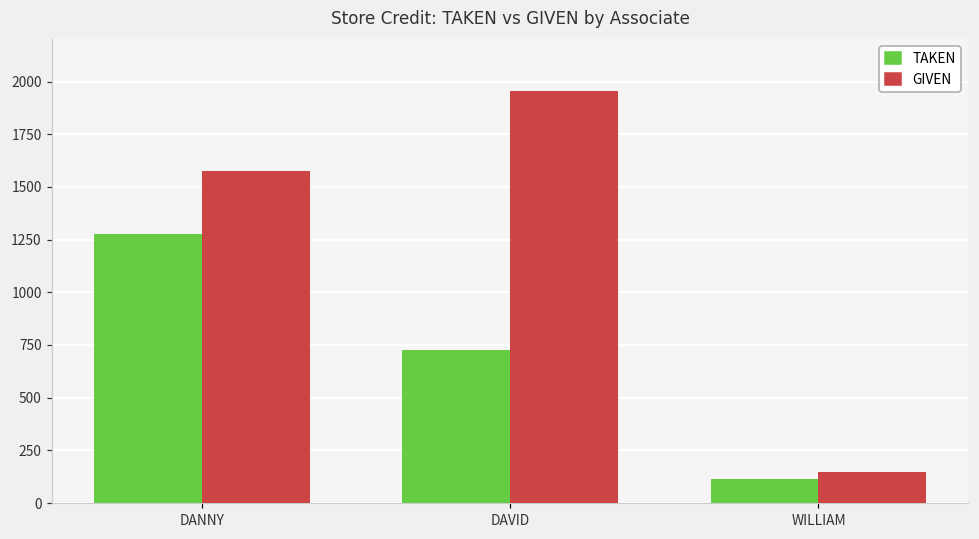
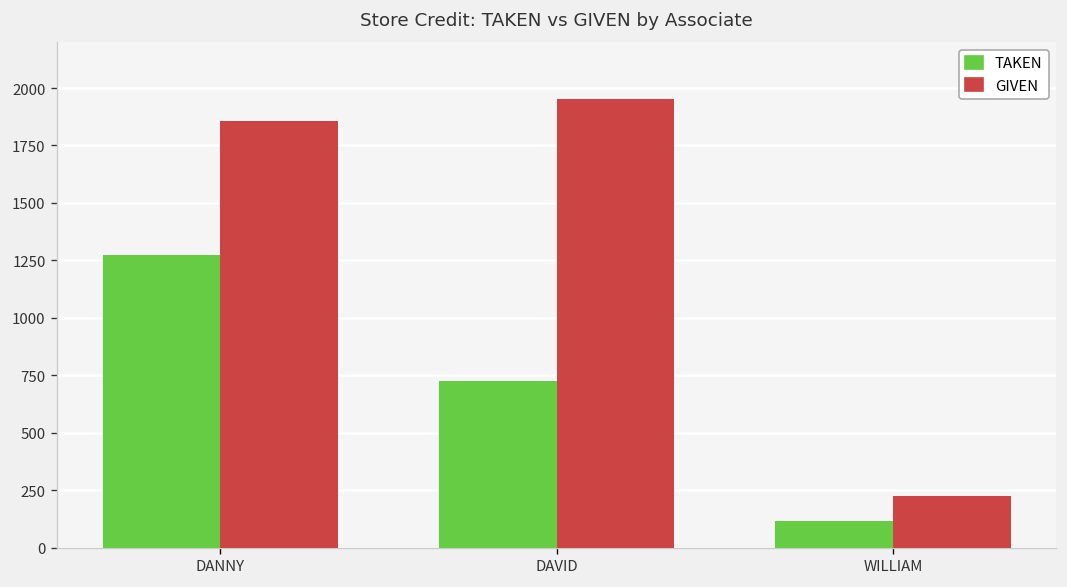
GIVEN, DANNY: 1580 -> 1860
GIVEN, WILLIAM: 150 -> 230
